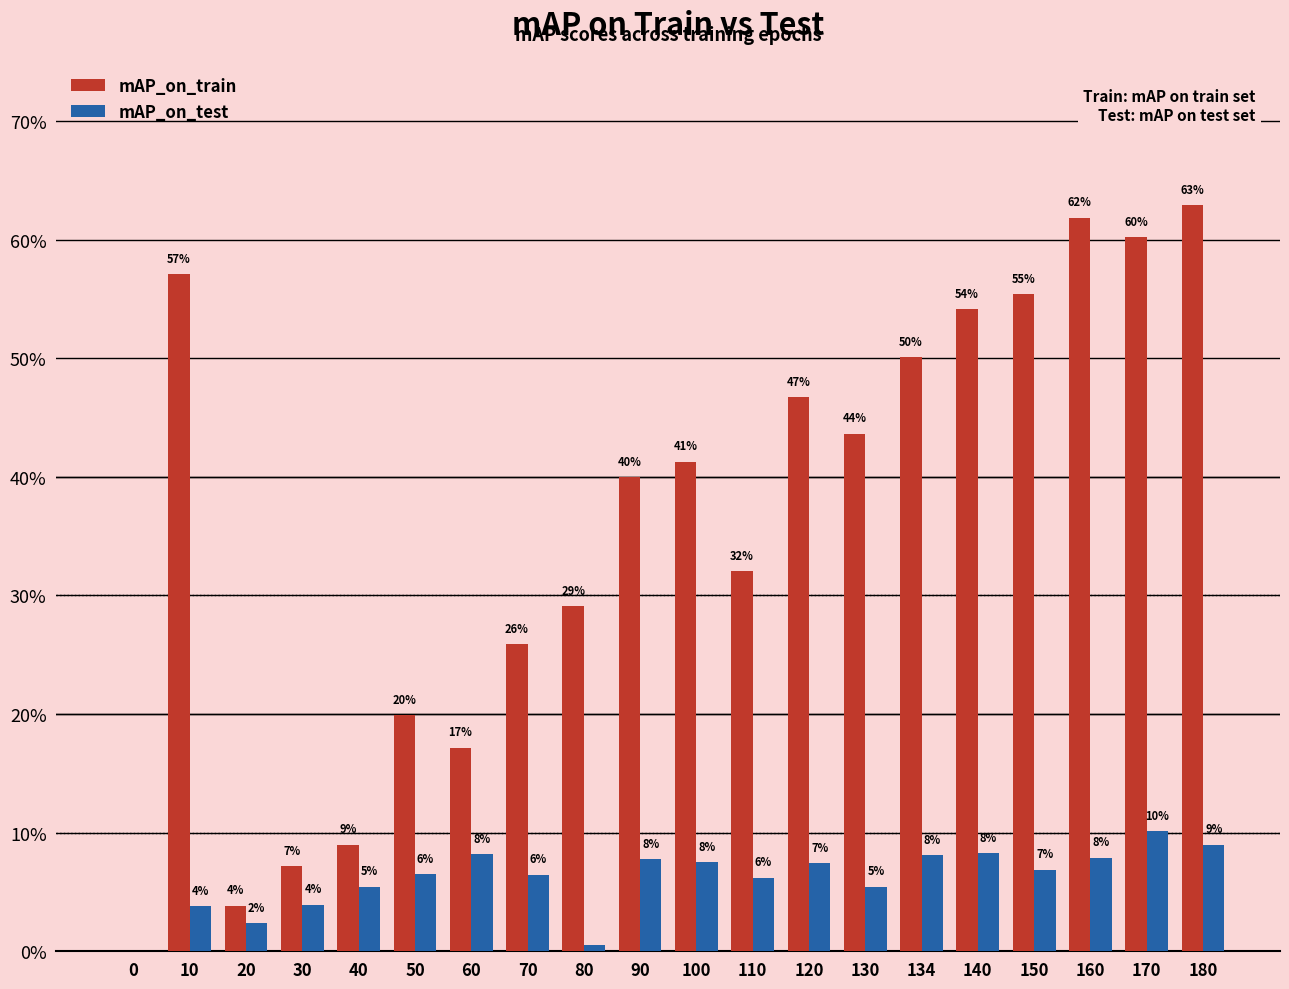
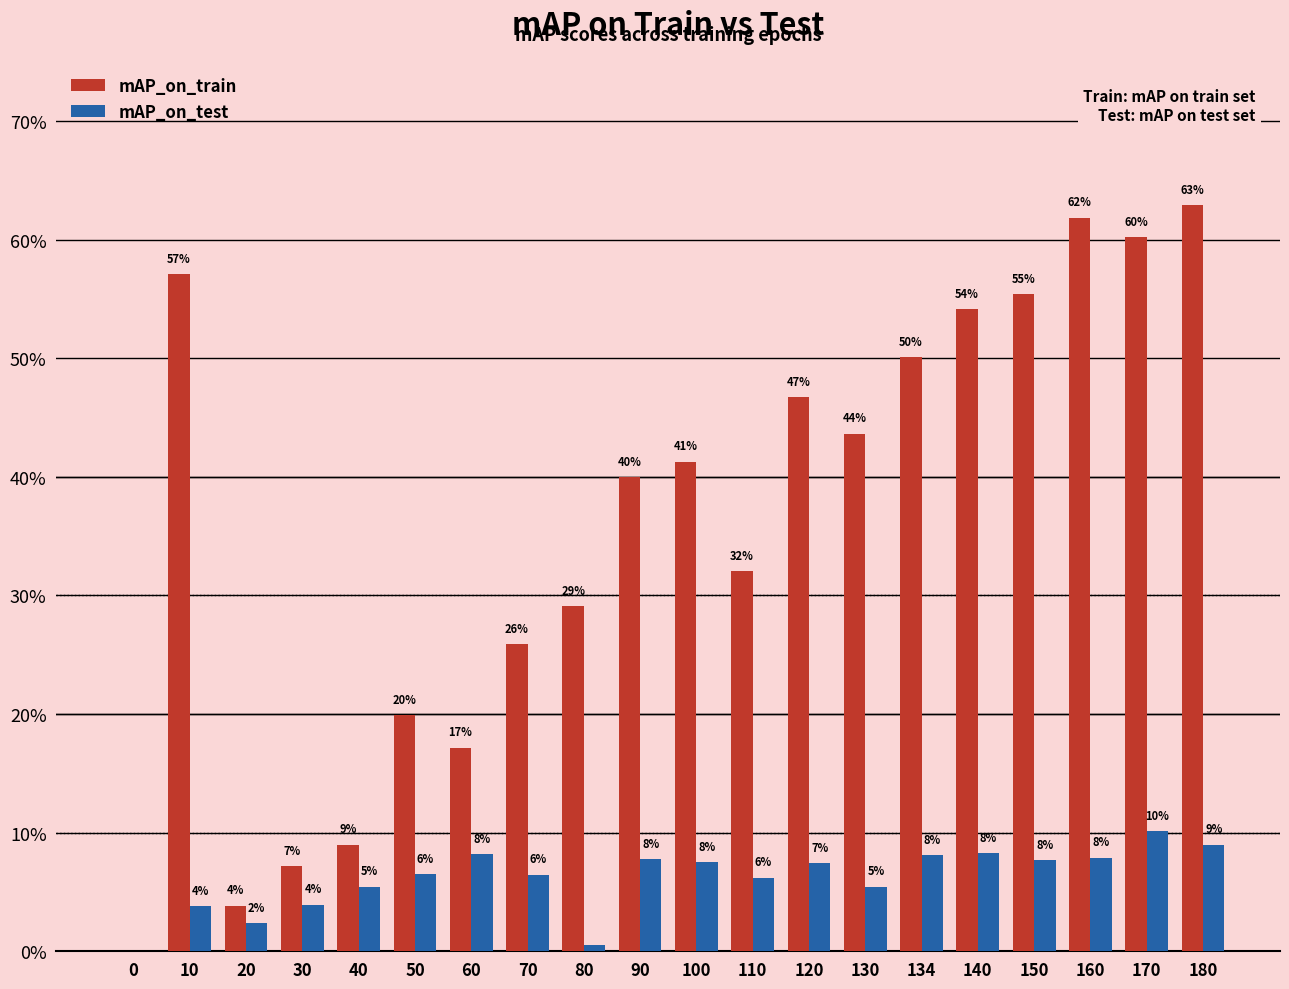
mAP_on_test, 150: 7% -> 8%
